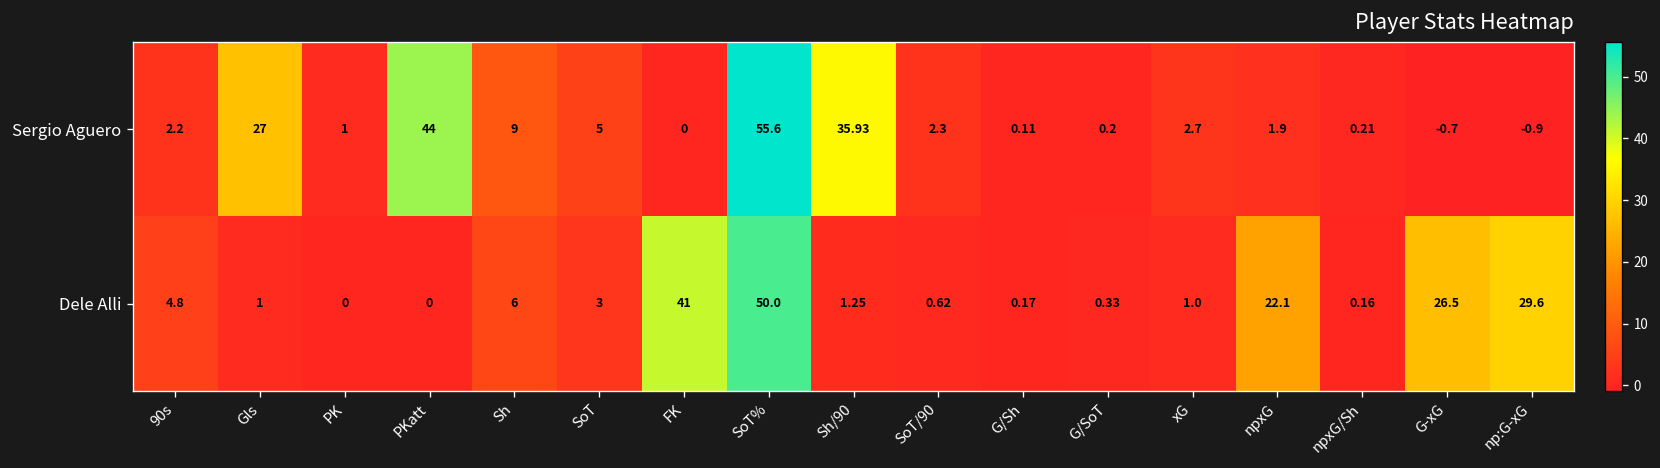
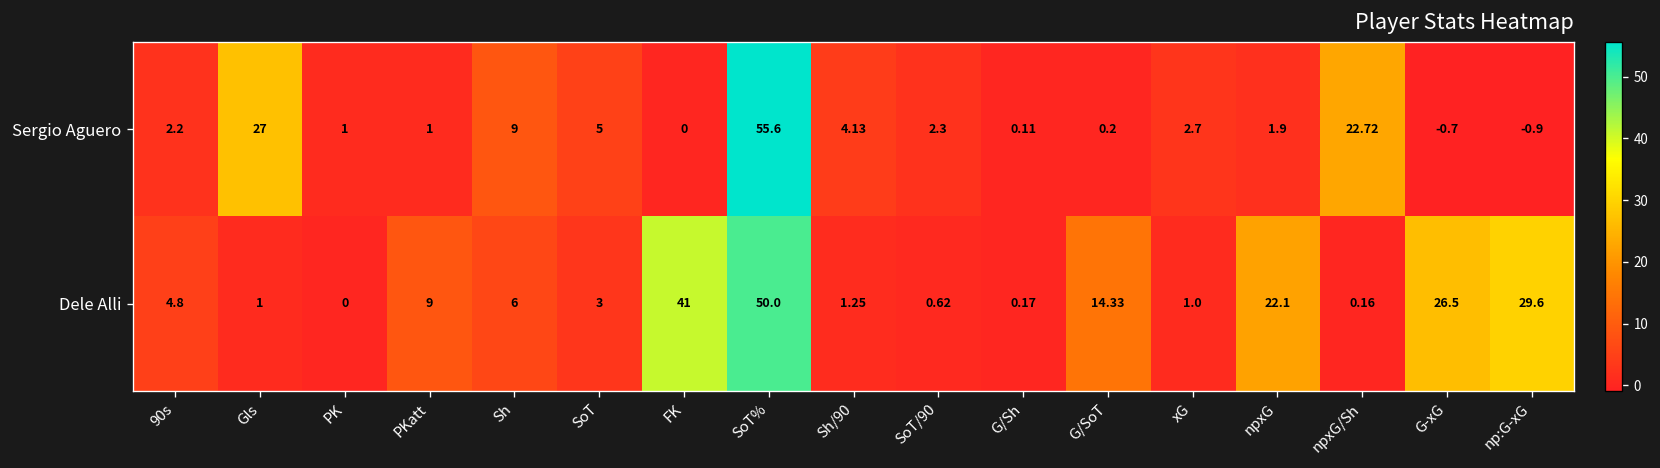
Sergio Aguero, PKatt: 44 -> 1
Sergio Aguero, Sh/90: 35.93 -> 4.13
Sergio Aguero, npxG/Sh: 0.21 -> 22.72
Dele Alli, PKatt: 0 -> 9
Dele Alli, G/SoT: 0.33 -> 14.33
